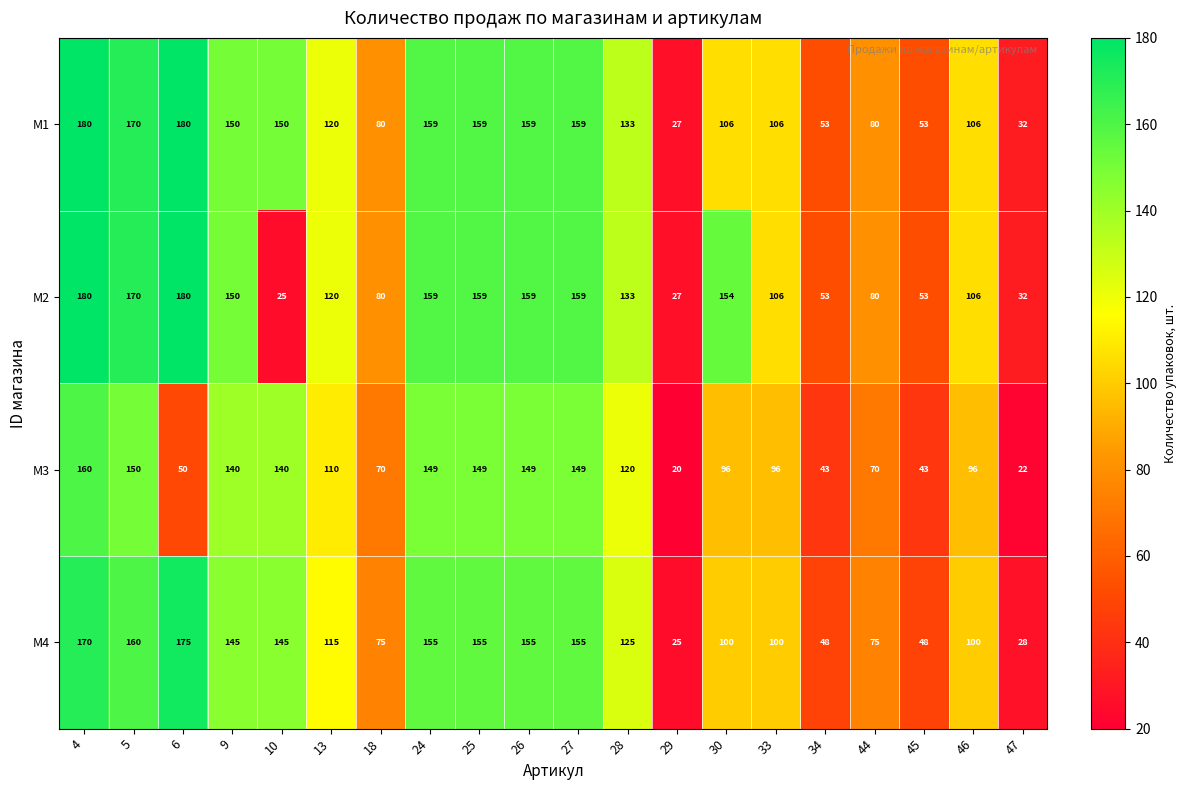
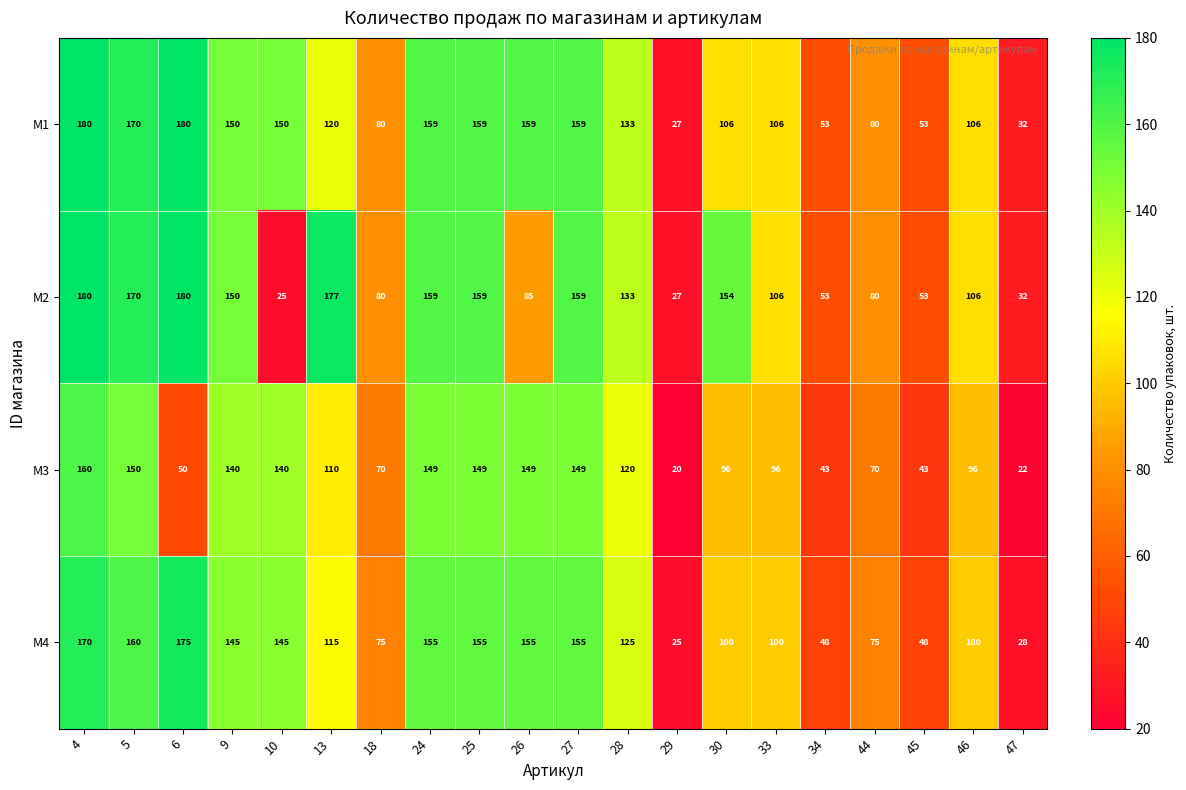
M2, 13: 120 -> 177
M2, 26: 159 -> 85
